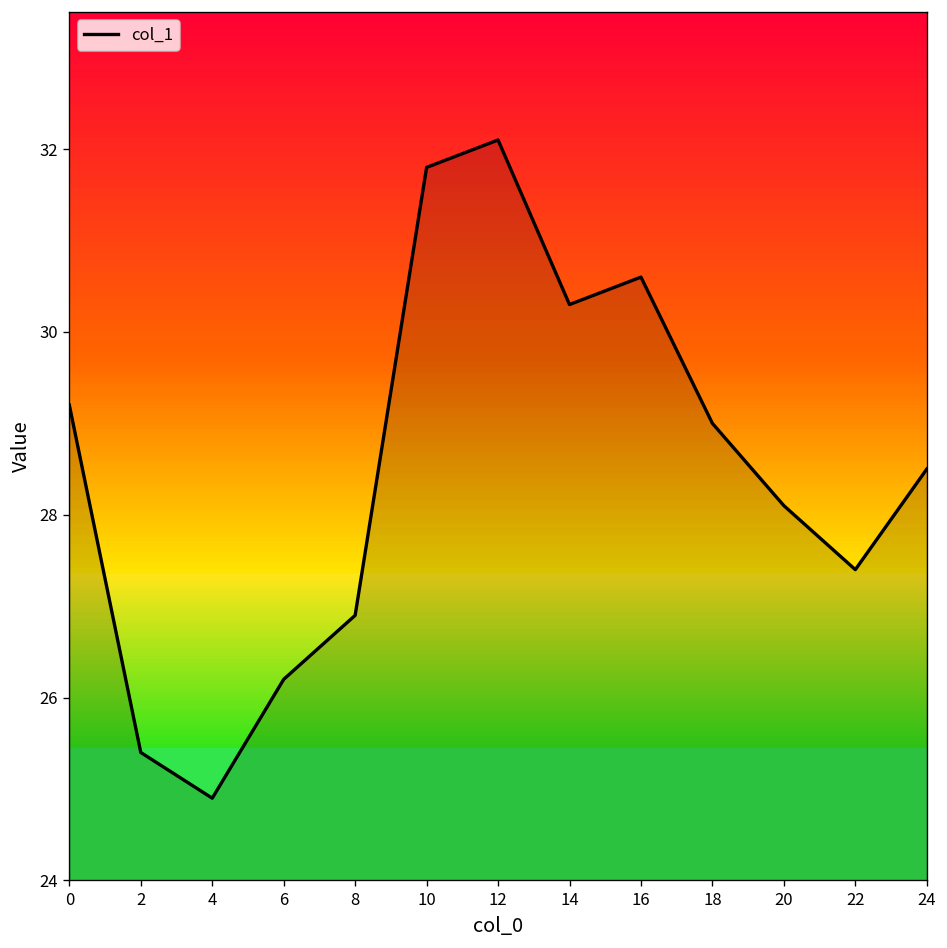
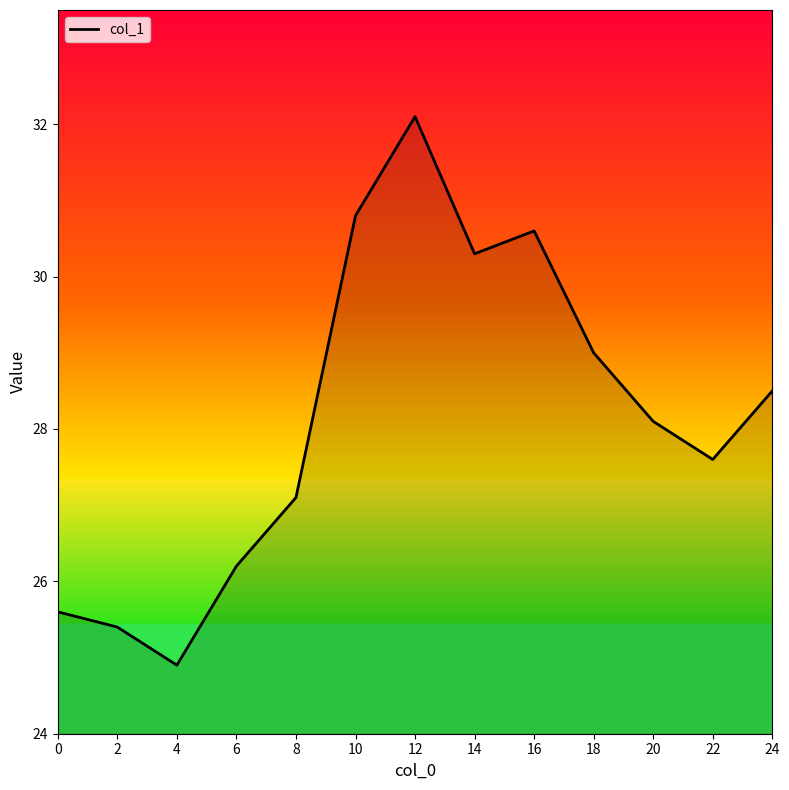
0: 29.2 -> 25.6
8: 26.9 -> 27.1
10: 31.8 -> 30.8
22: 27.4 -> 27.6
